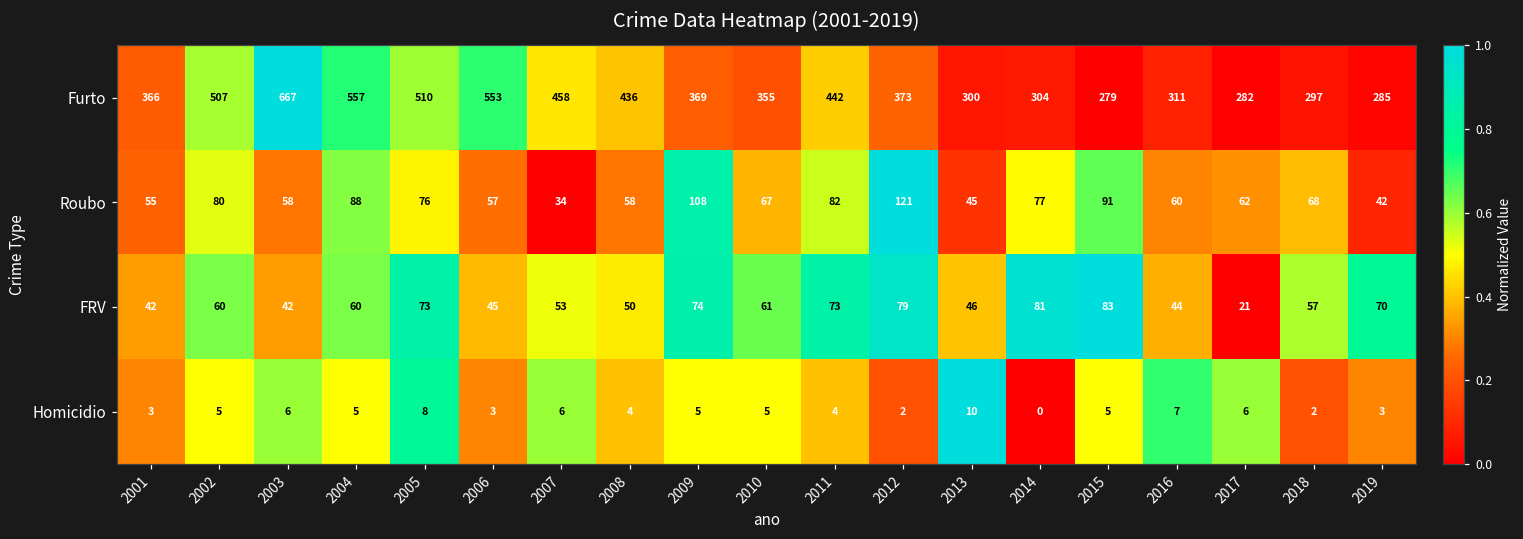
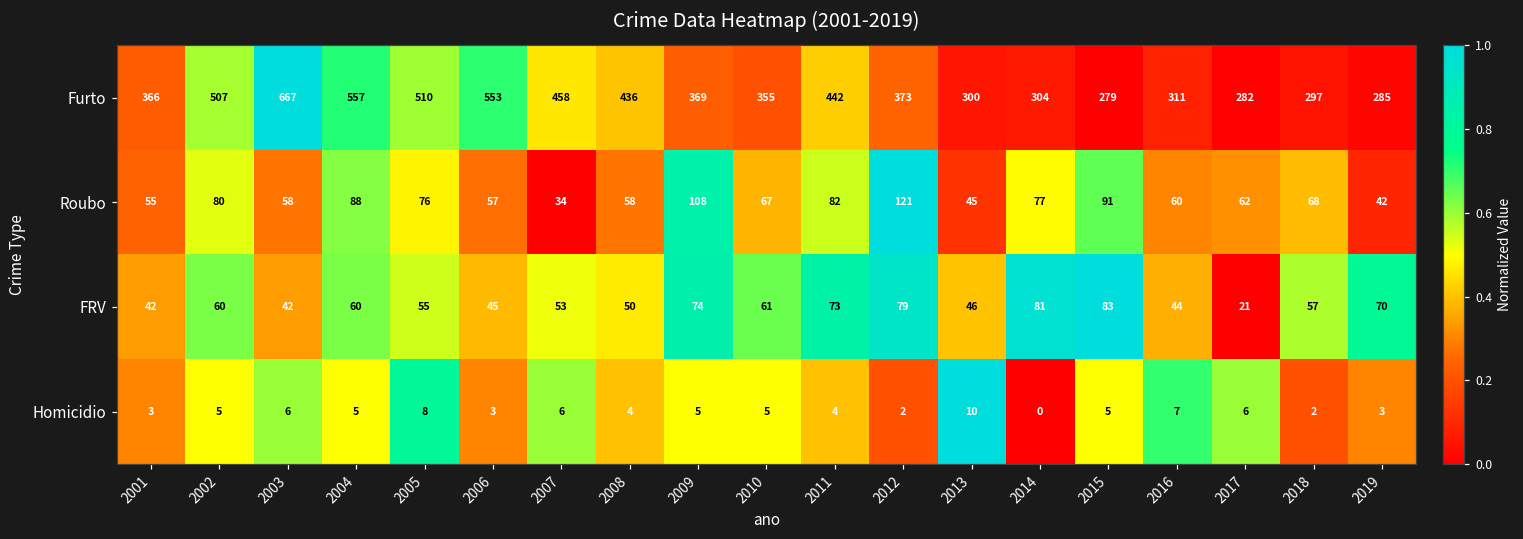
FRV, 2005: 73 -> 55
